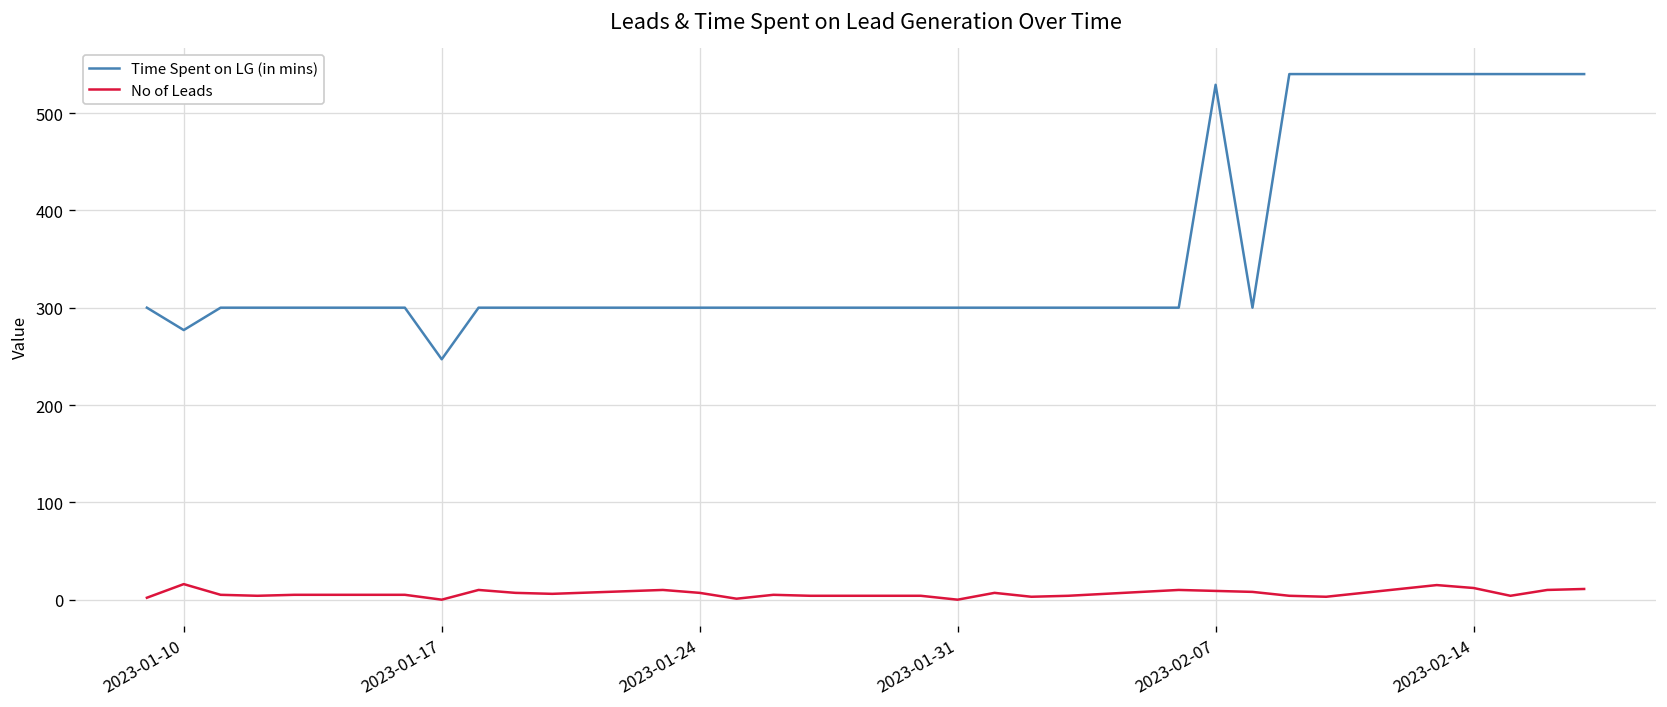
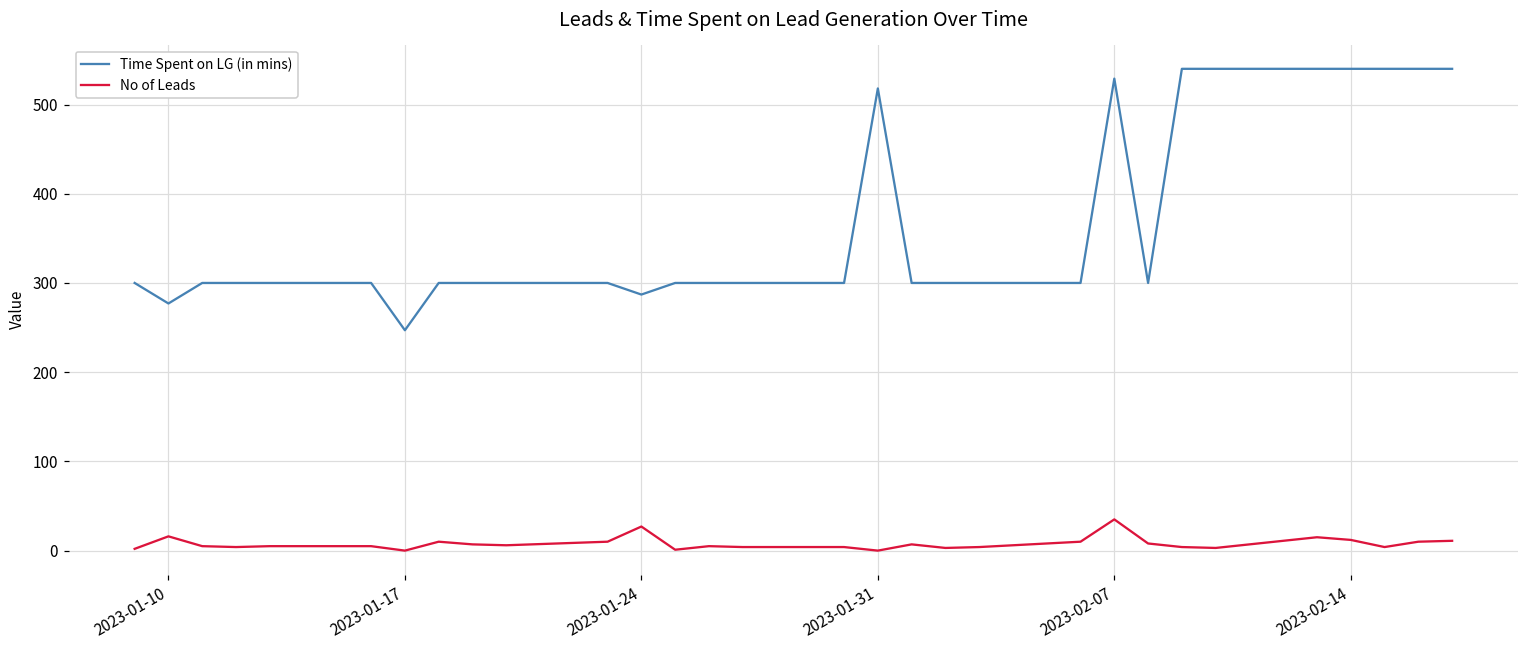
Time Spent on LG (in mins), 2023-01-24: 300 -> 290
No of Leads, 2023-01-24: 10 -> 30
Time Spent on LG (in mins), 2023-01-31: 300 -> 520
No of Leads, 2023-02-07: 10 -> 40
